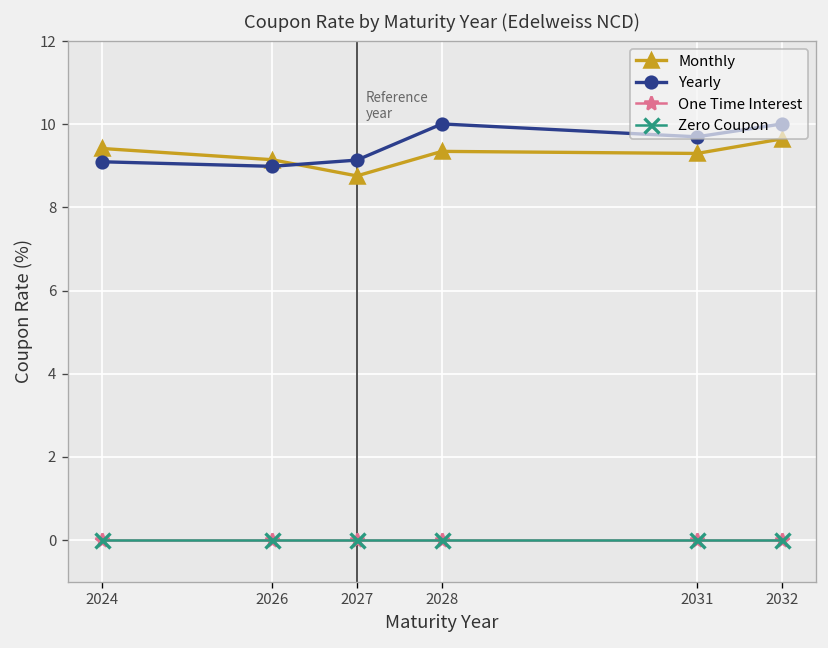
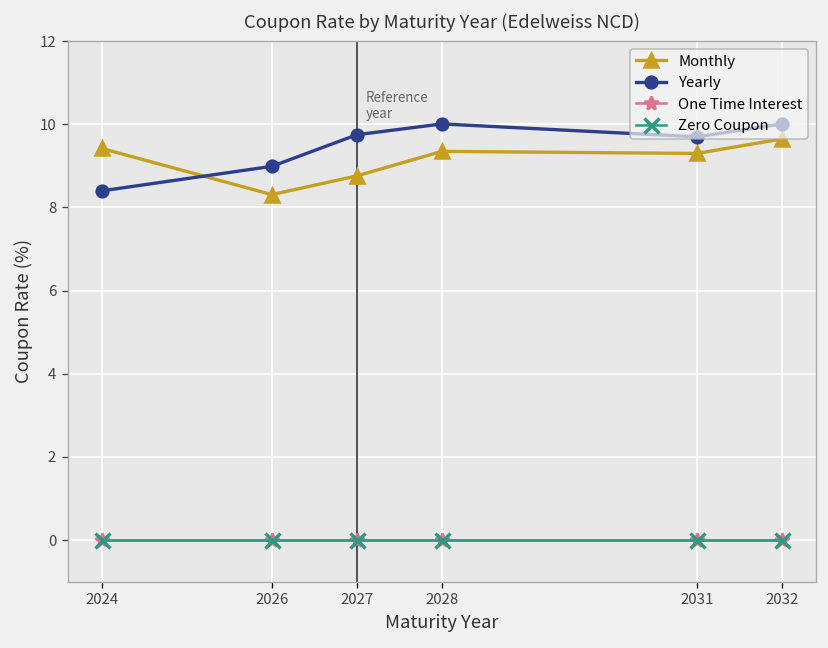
Yearly, 2024: 9.1 -> 8.4
Monthly, 2026: 9.2 -> 8.3
Yearly, 2027: 9.1 -> 9.8
